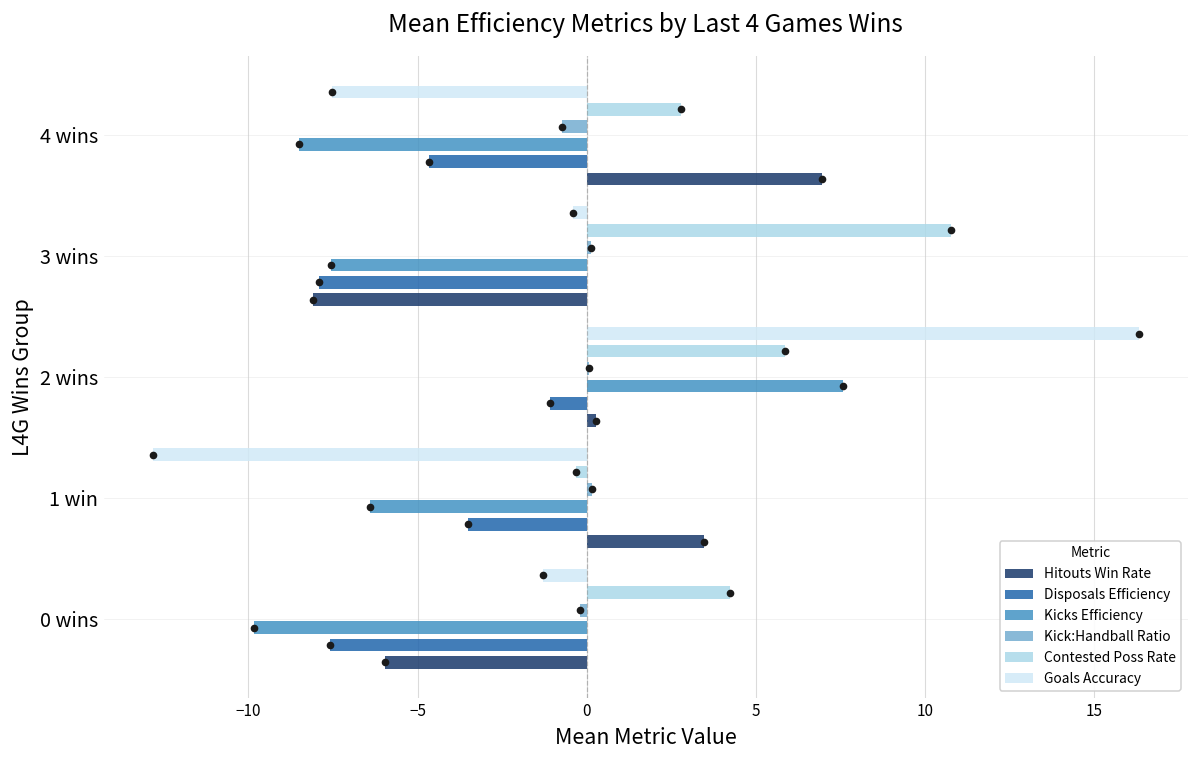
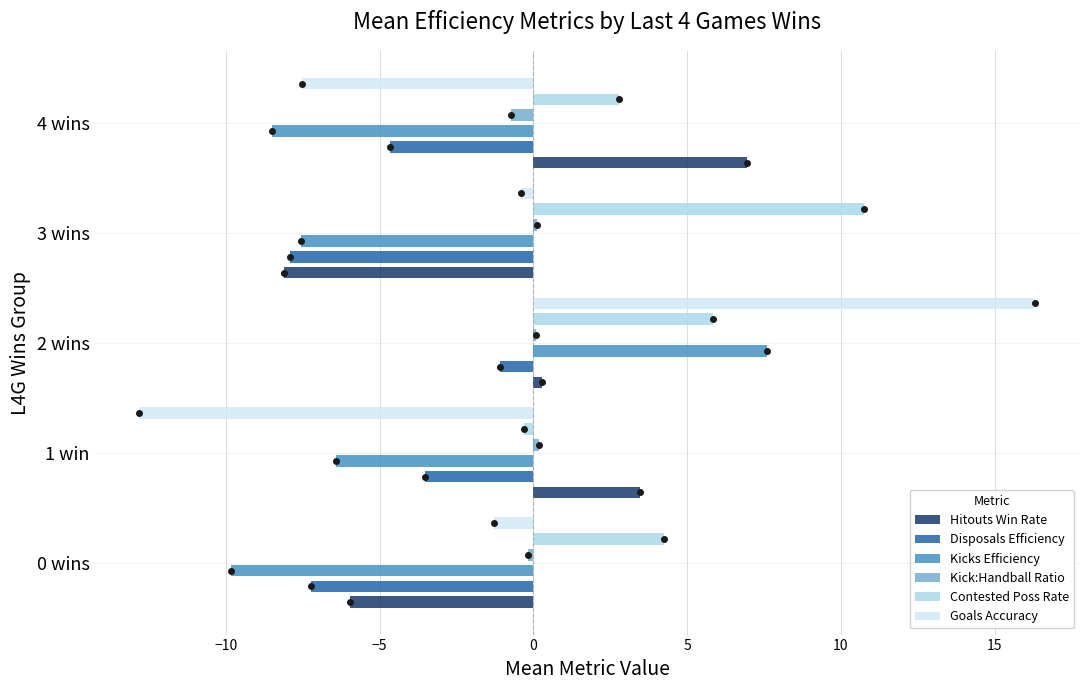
Disposals Efficiency, 0 wins: -7.6 -> -7.2
